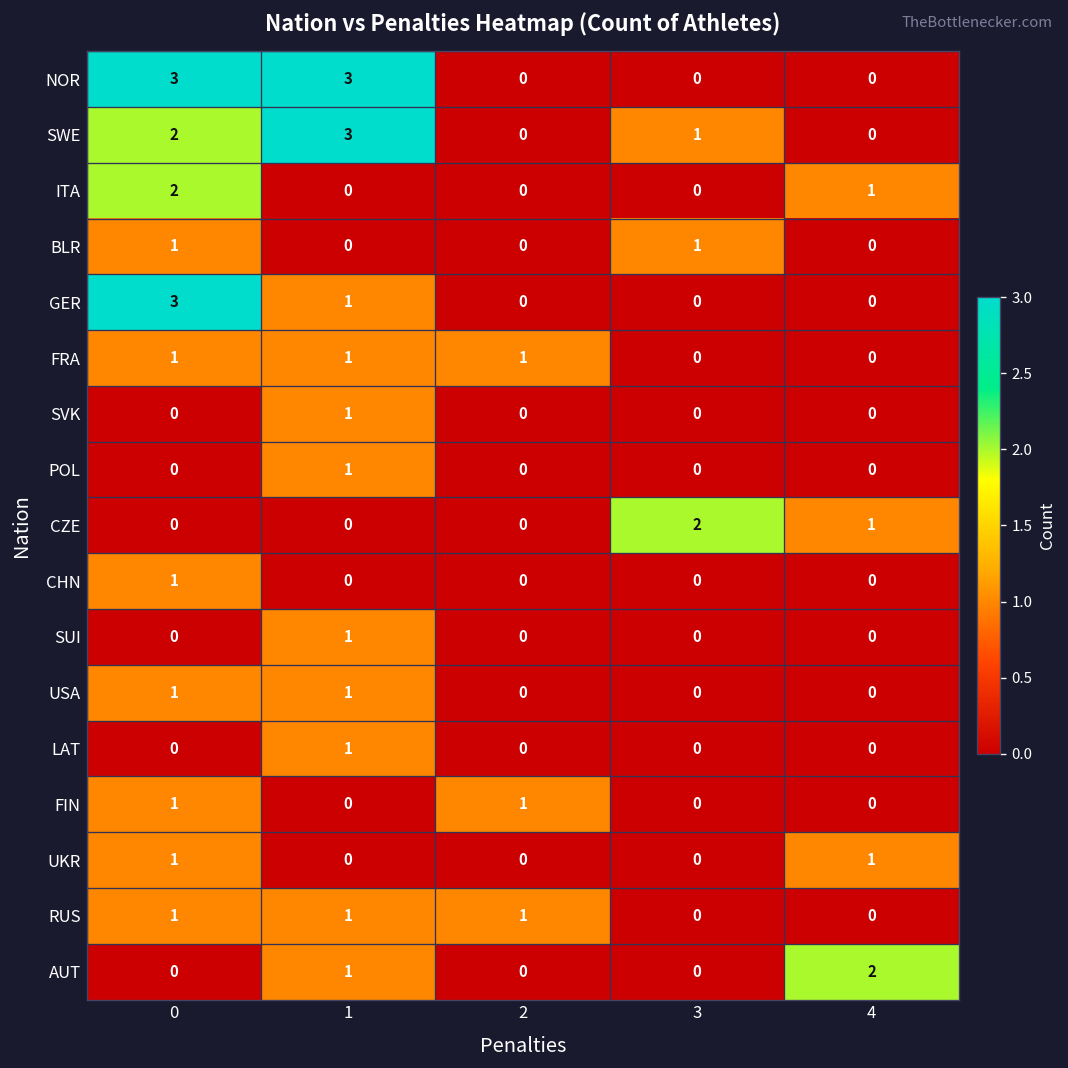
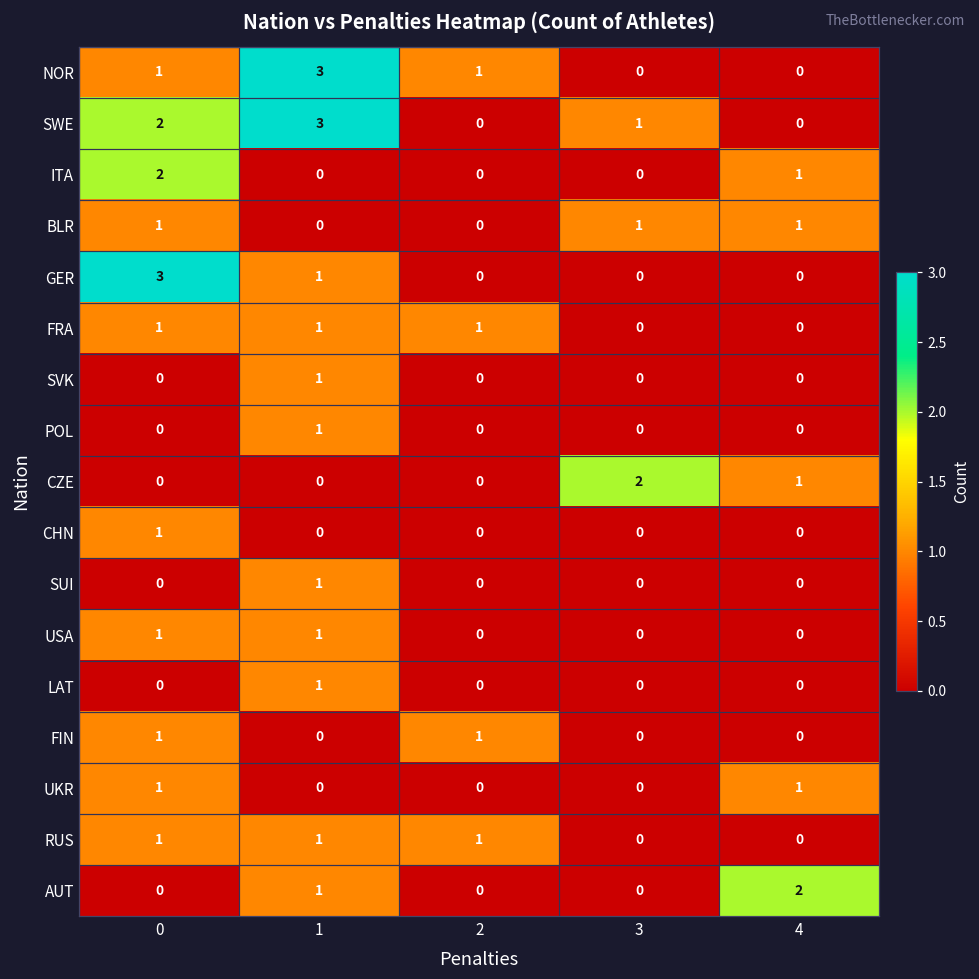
NOR, 0: 3 -> 1
NOR, 2: 0 -> 1
BLR, 4: 0 -> 1
